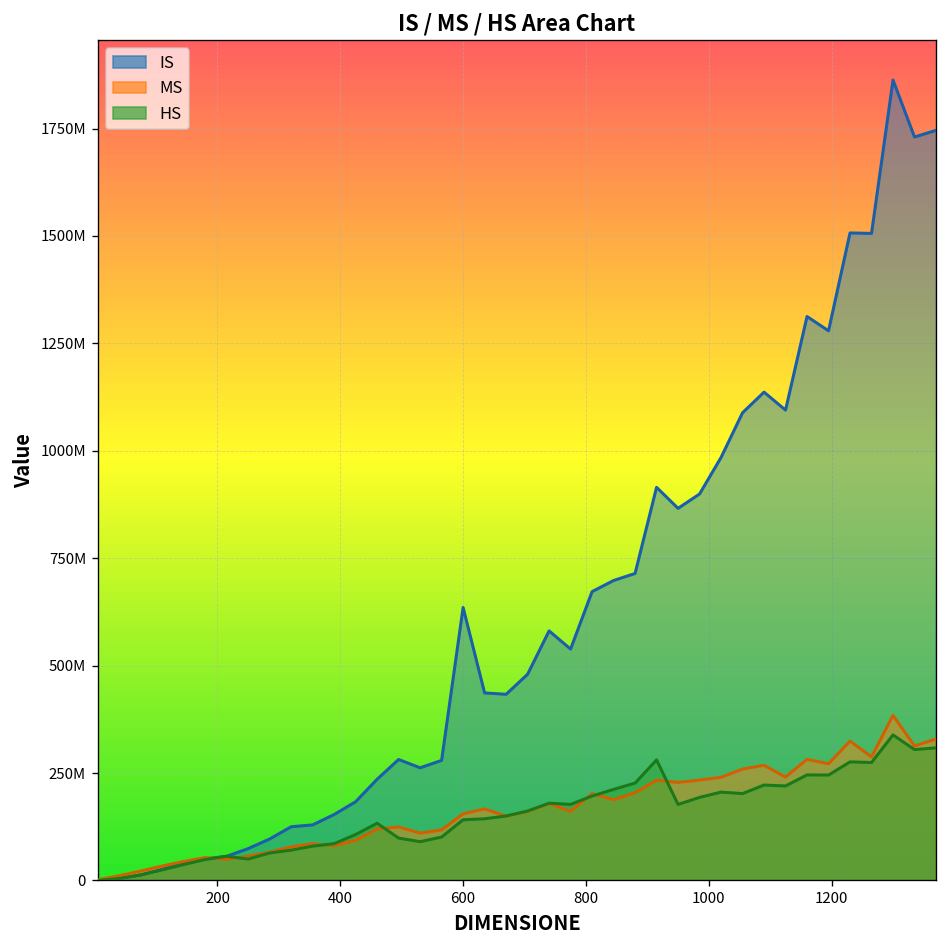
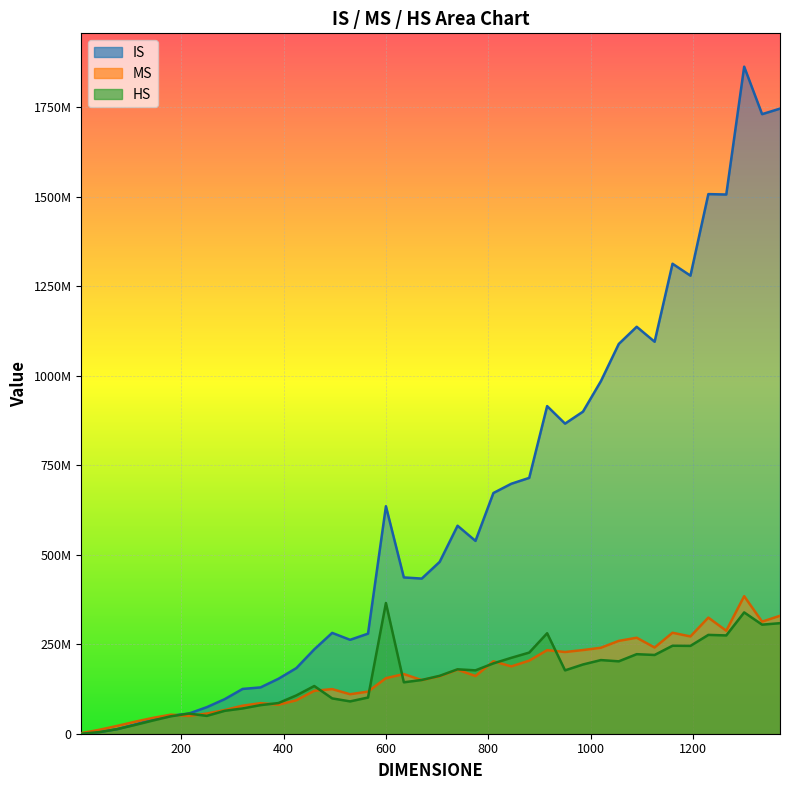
HS, 600: 140000000 -> 370000000
